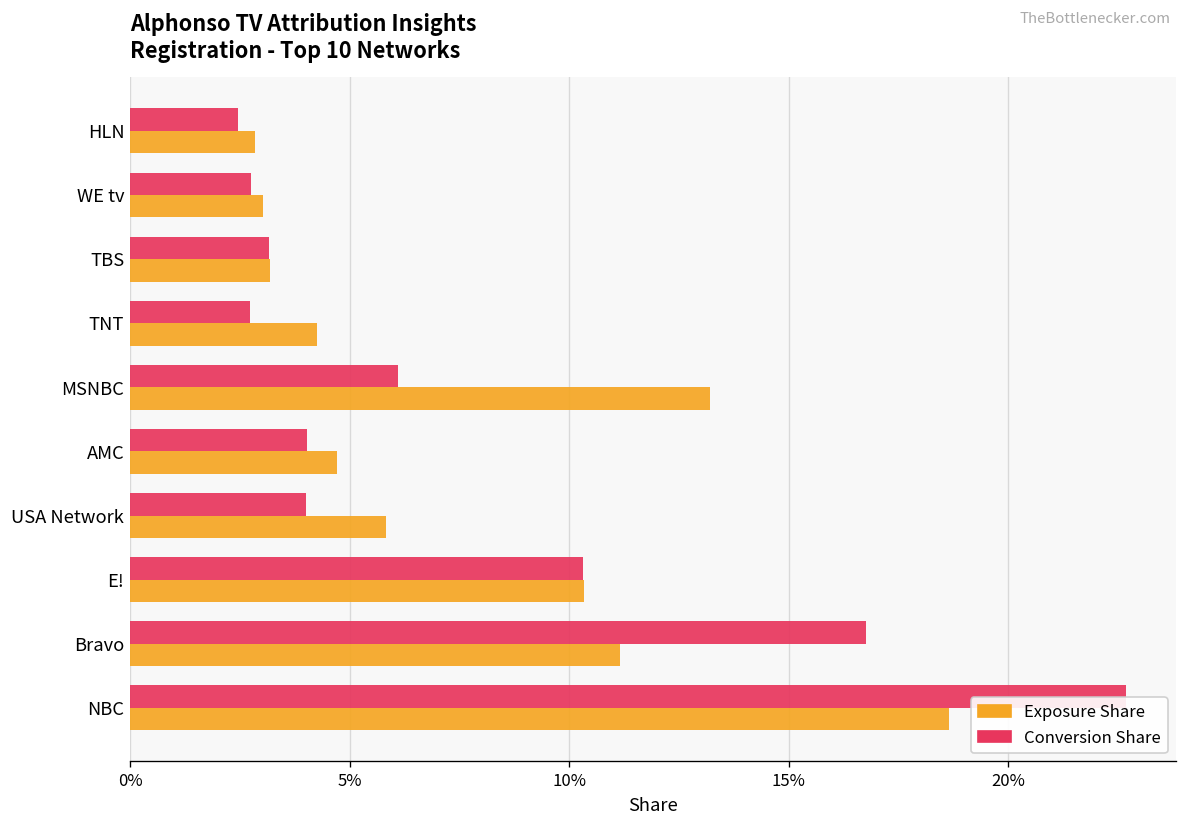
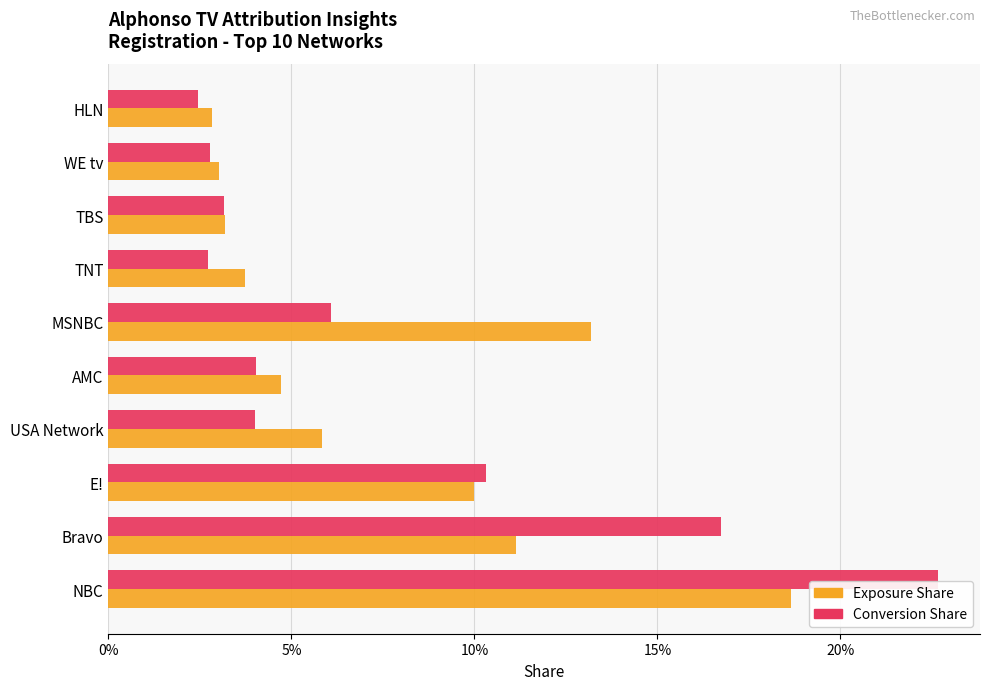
Exposure Share, TNT: 4.3% -> 3.7%
Exposure Share, E!: 10.3% -> 10.0%
